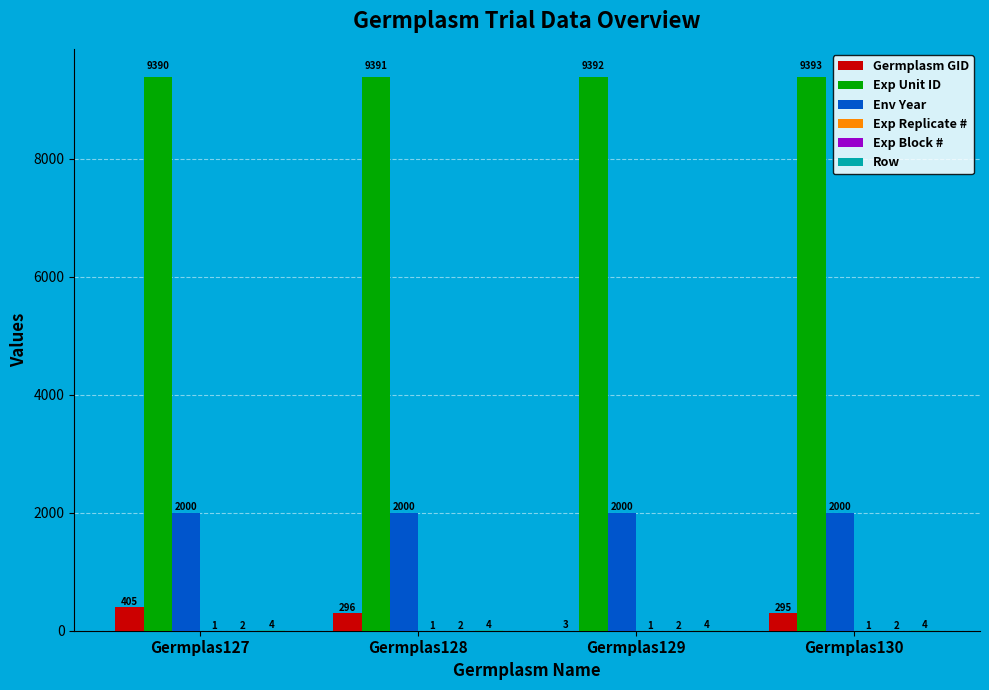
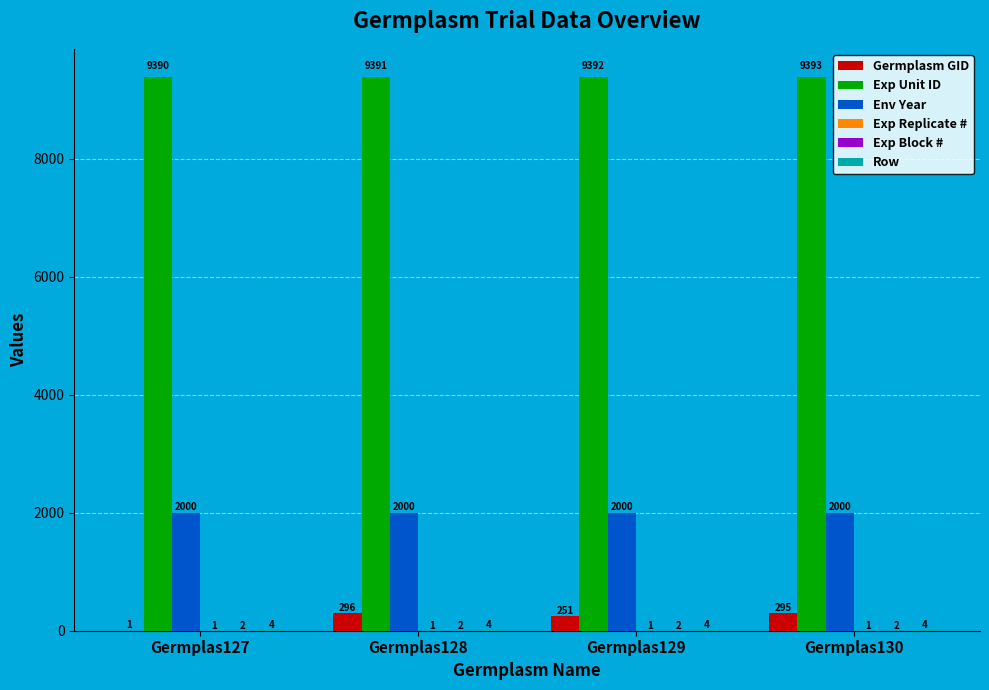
Germplasm GID, Germplas127: 405 -> 1
Germplasm GID, Germplas129: 3 -> 251
